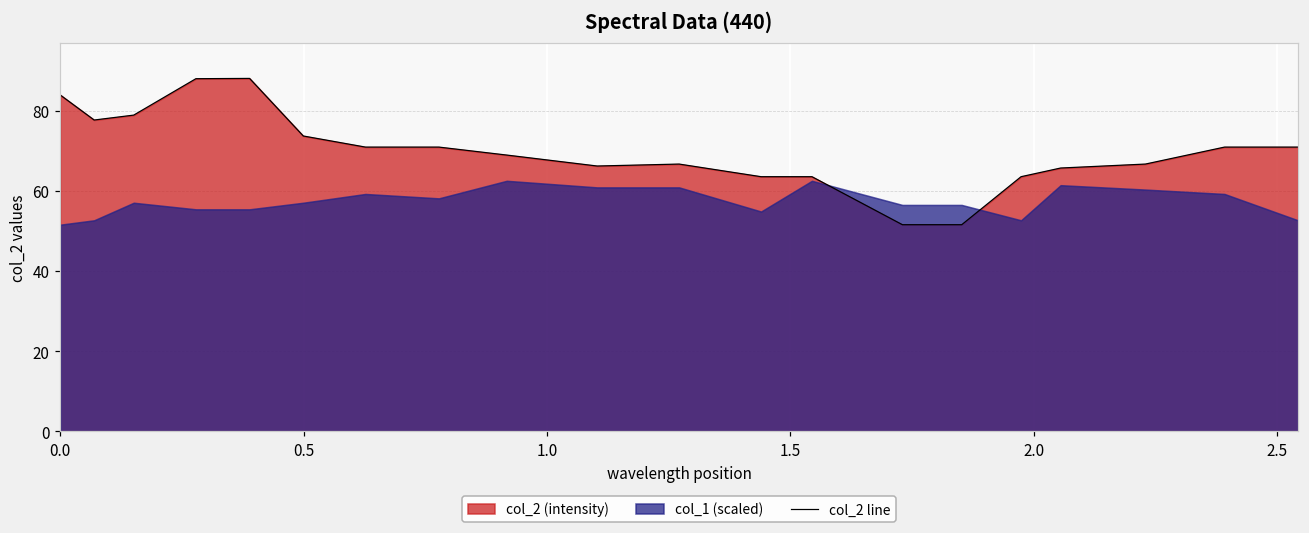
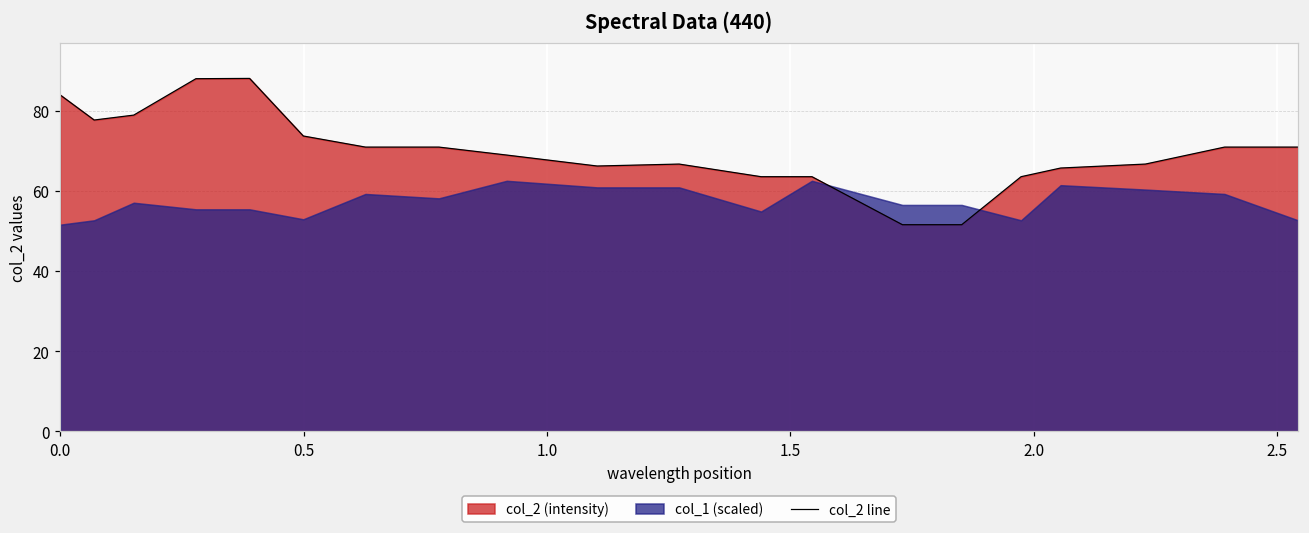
col_1 (scaled), 0.5: 57 -> 53
